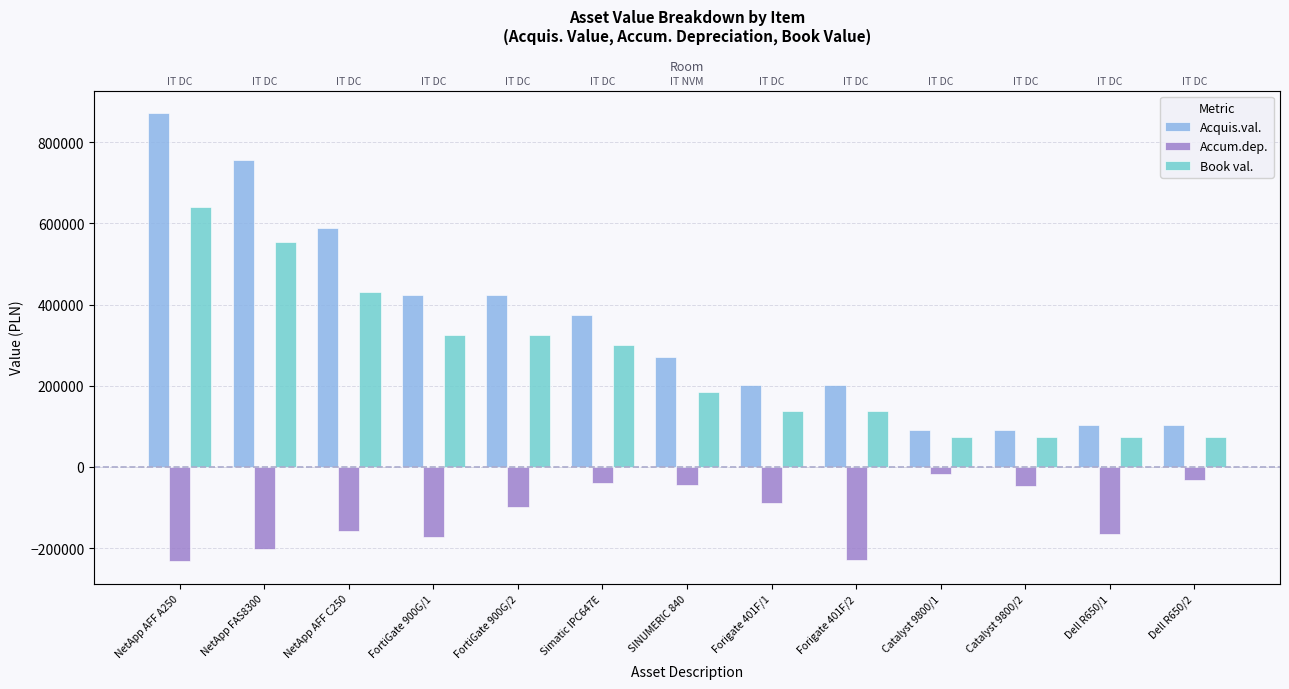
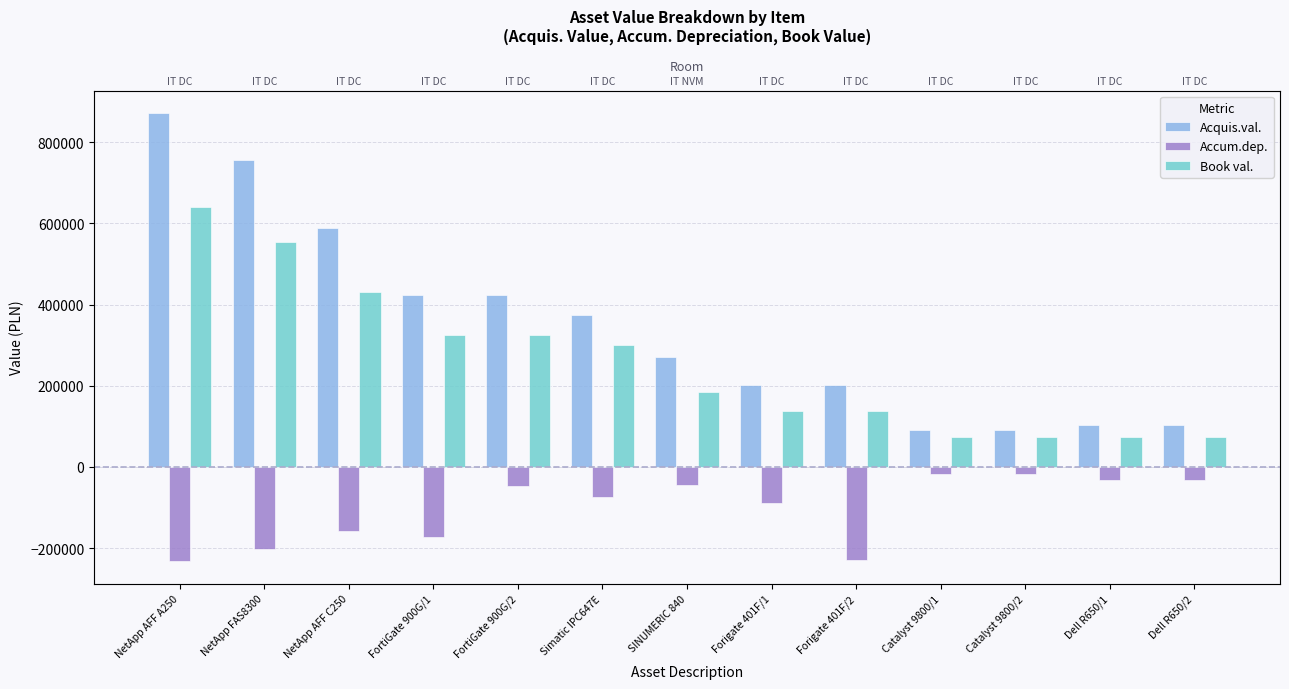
Accum.dep., FortiGate 900G/2: -100000 -> -50000
Accum.dep., Simatic IPC647E: -40000 -> -80000
Accum.dep., Catalyst 9800/2: -50000 -> -20000
Accum.dep., Dell R650/1: -160000 -> -30000
